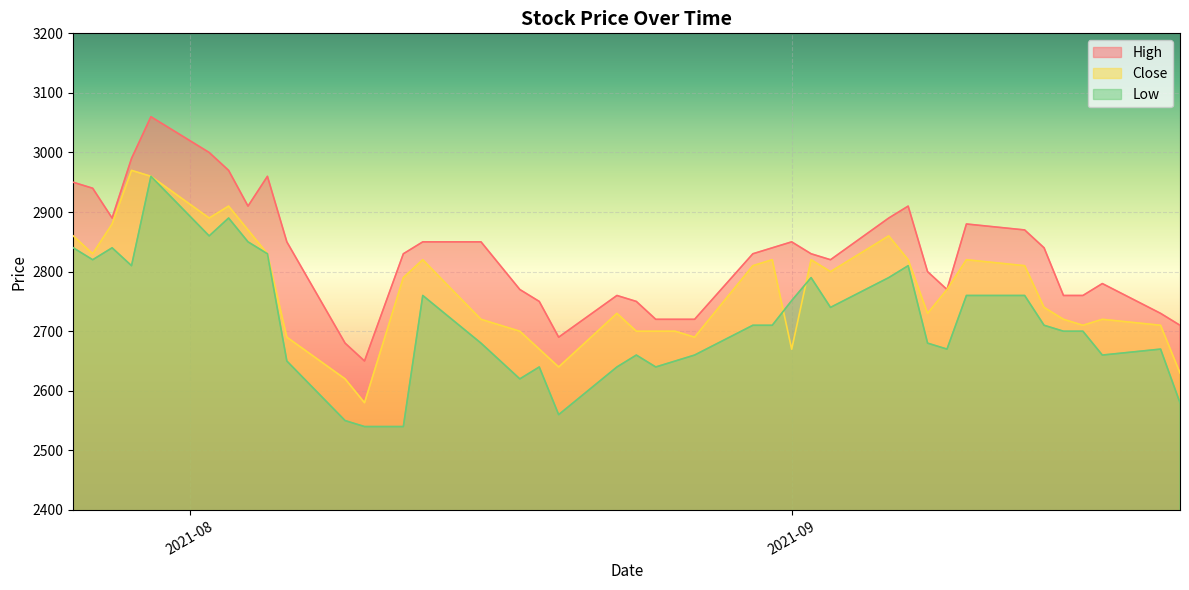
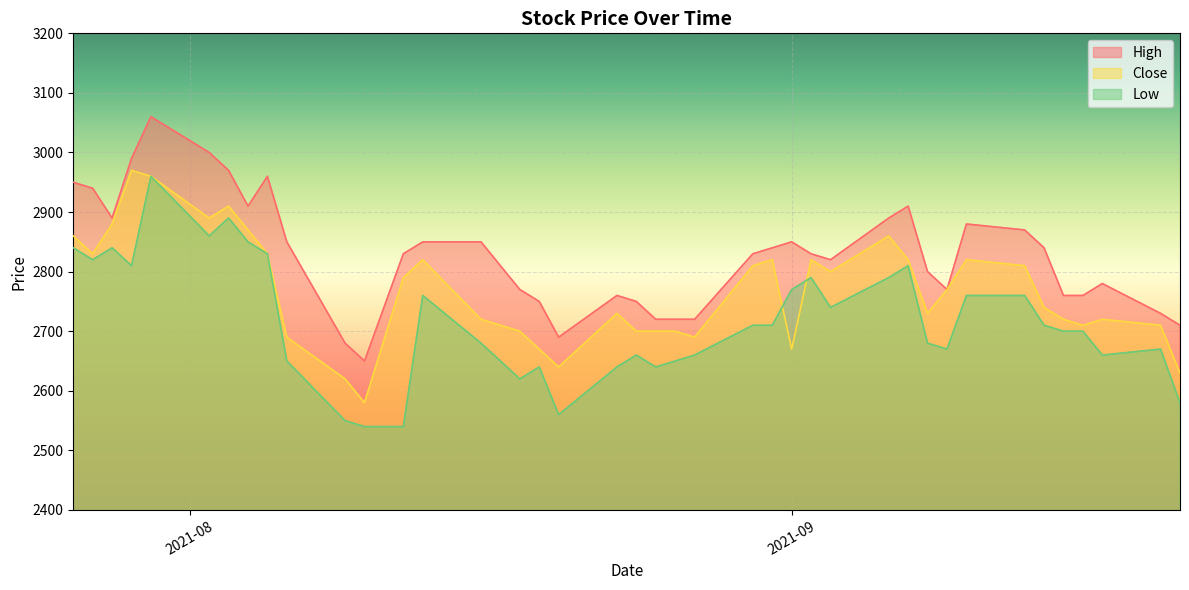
Low, 2021-09: 2750 -> 2770
